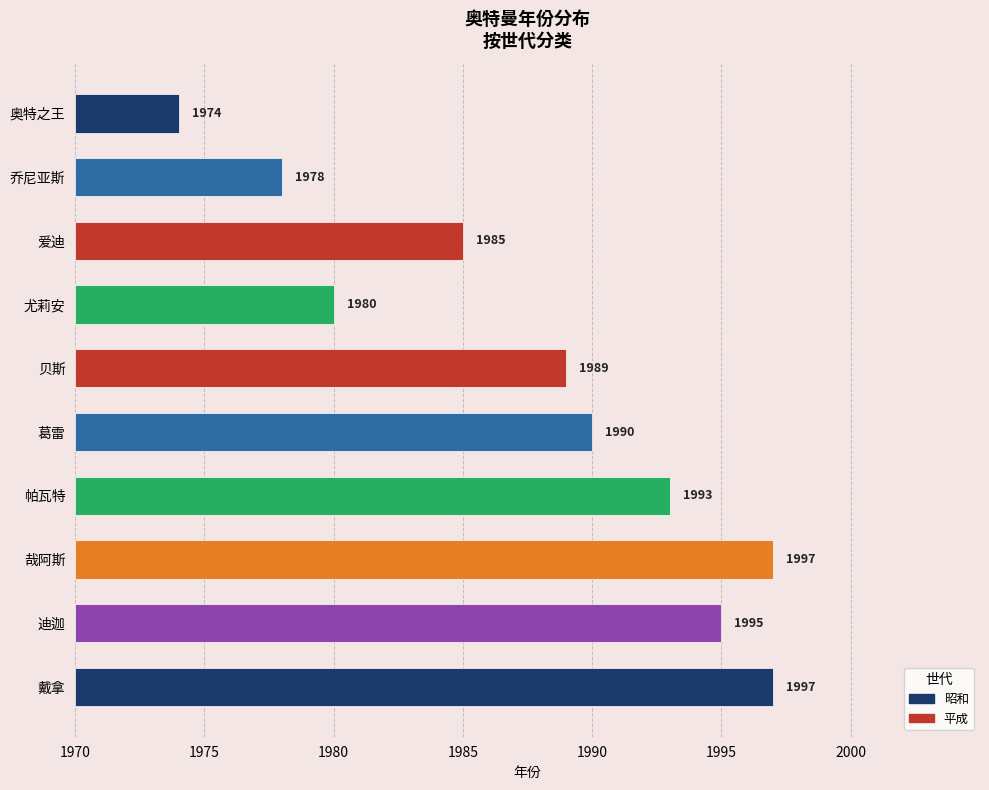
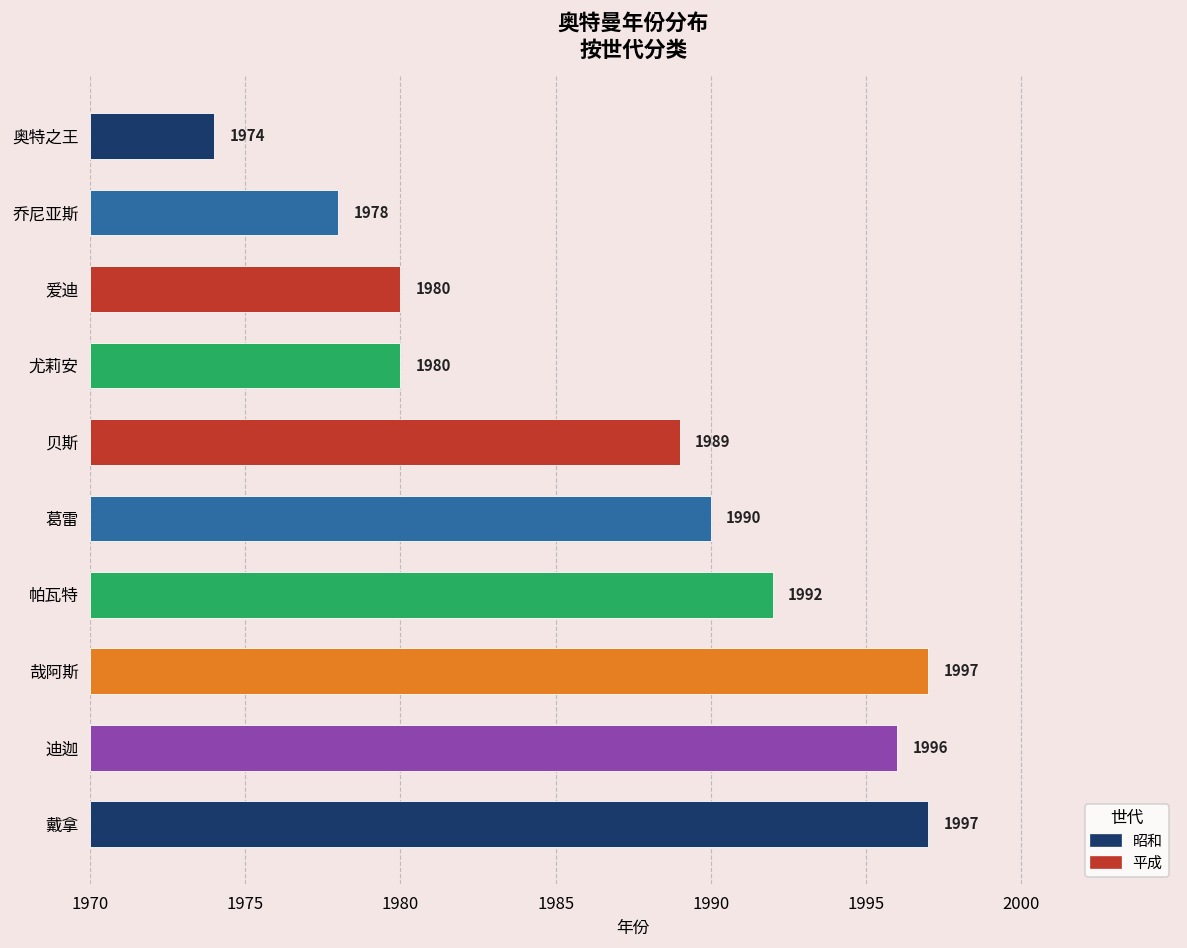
爱迪: 1985 -> 1980
帕瓦特: 1993 -> 1992
迪迦: 1995 -> 1996
